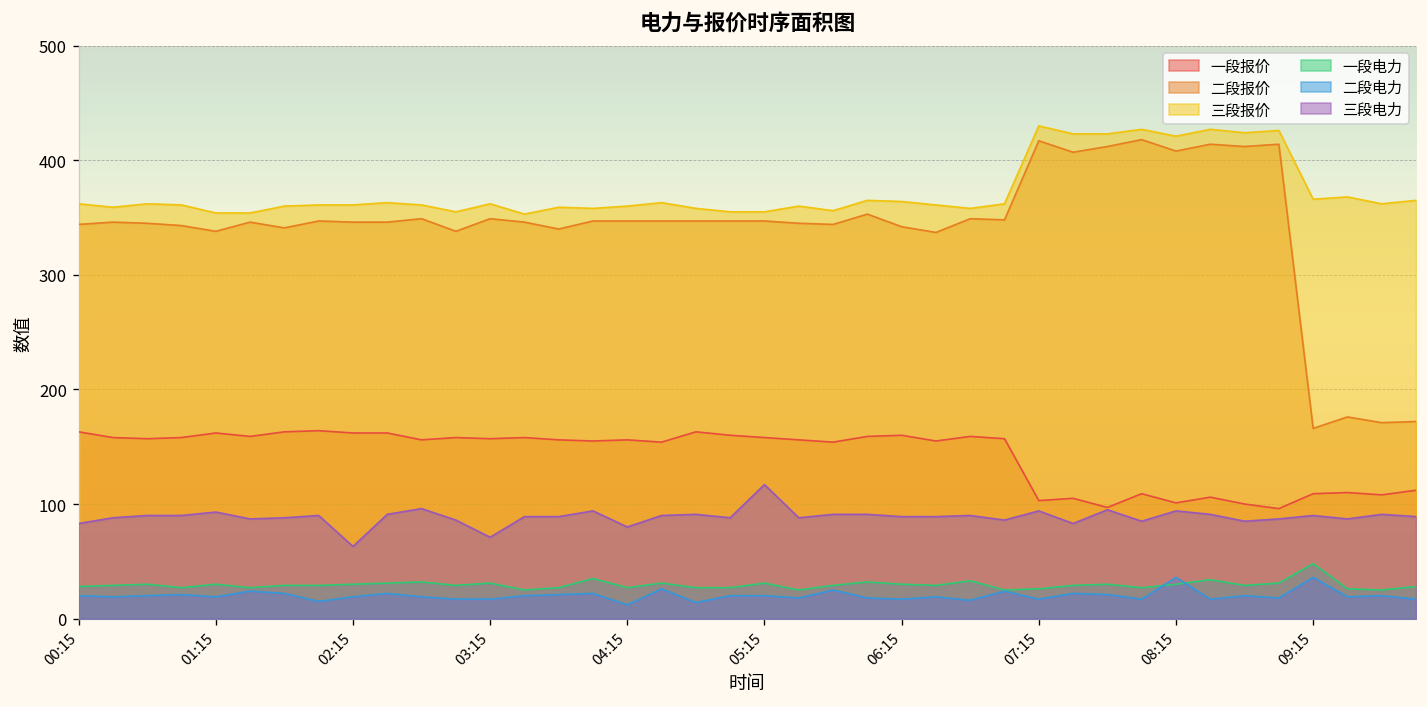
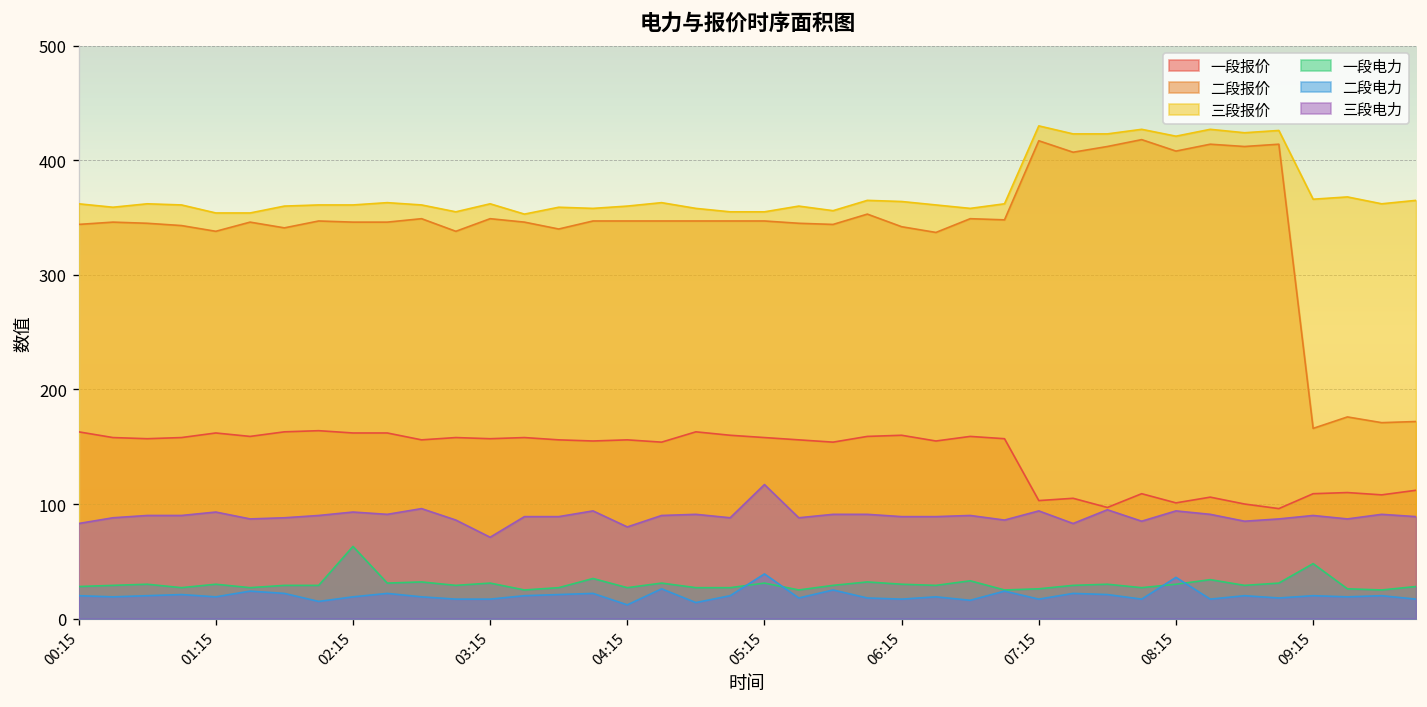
一段电力, 02:15: 30 -> 60
三段电力, 02:15: 60 -> 90
二段电力, 05:15: 20 -> 40
二段电力, 09:15: 40 -> 20
